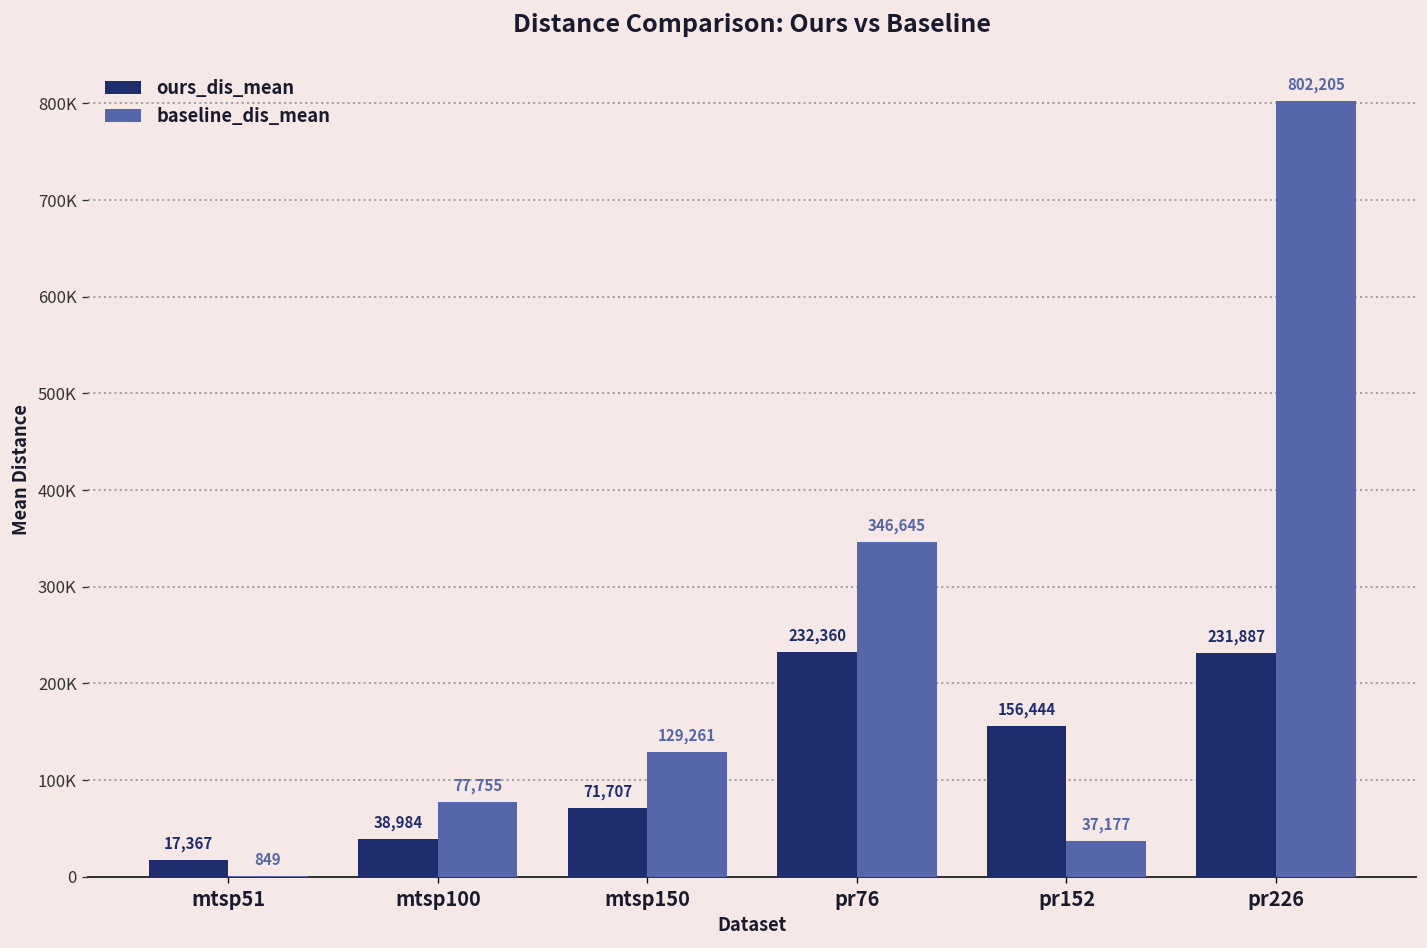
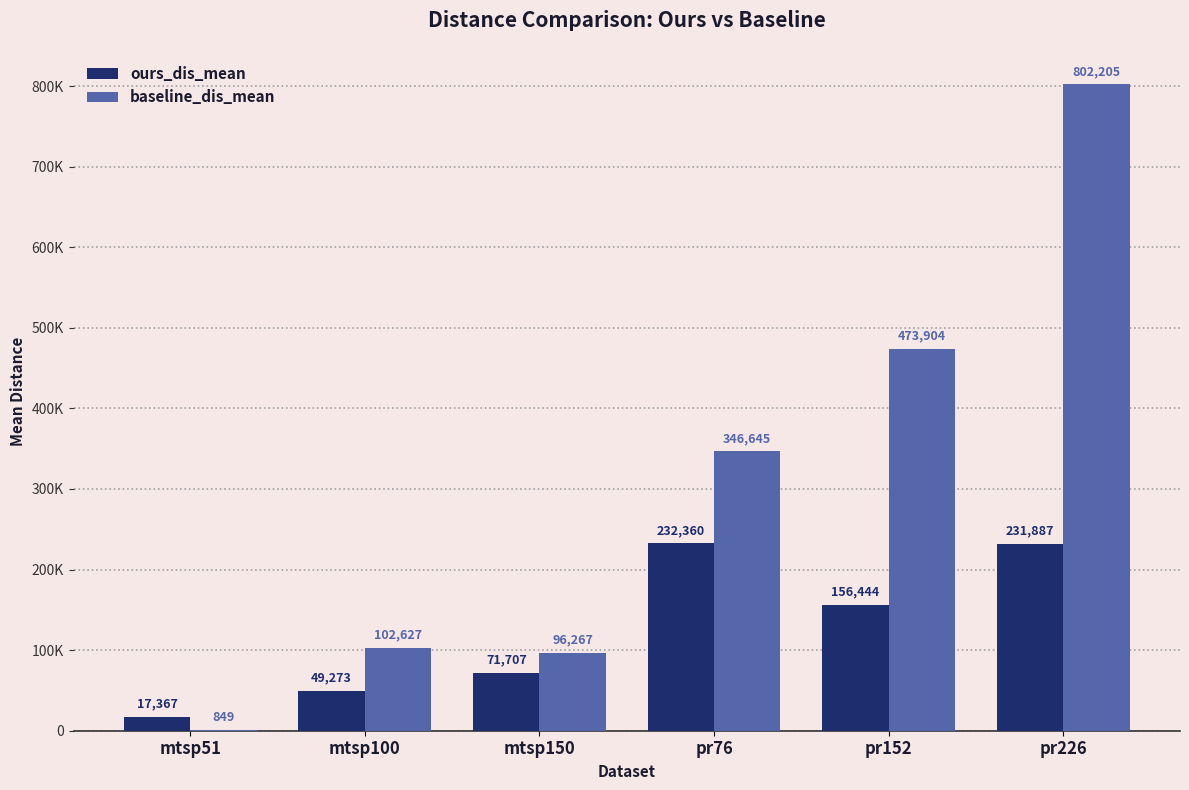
ours_dis_mean, mtsp100: 38,984 -> 49,273
baseline_dis_mean, mtsp100: 77,755 -> 102,627
baseline_dis_mean, mtsp150: 129,261 -> 96,267
baseline_dis_mean, pr152: 37,177 -> 473,904
